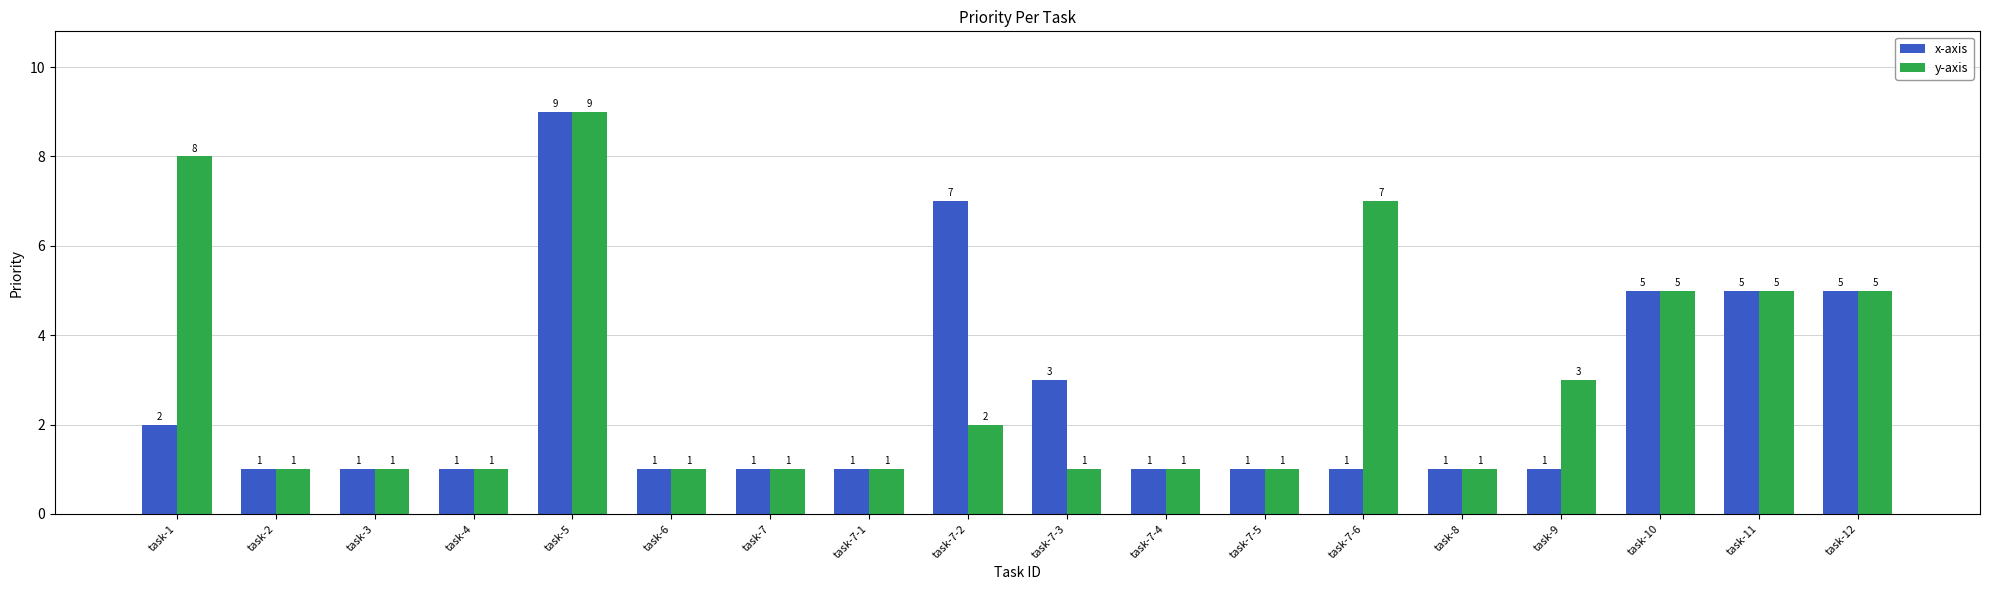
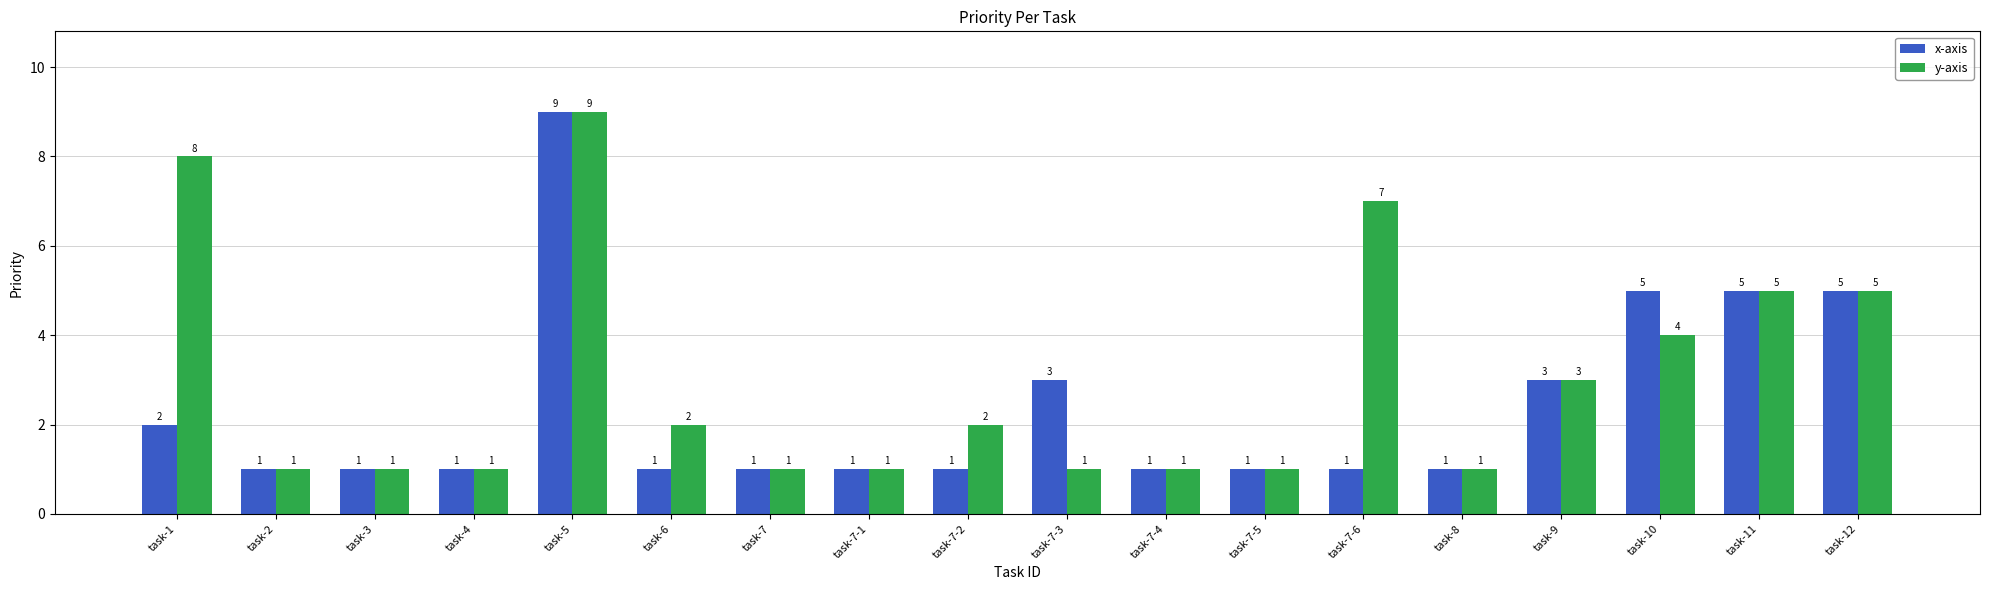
y-axis, task-6: 1 -> 2
x-axis, task-7-2: 7 -> 1
x-axis, task-9: 1 -> 3
y-axis, task-10: 5 -> 4
